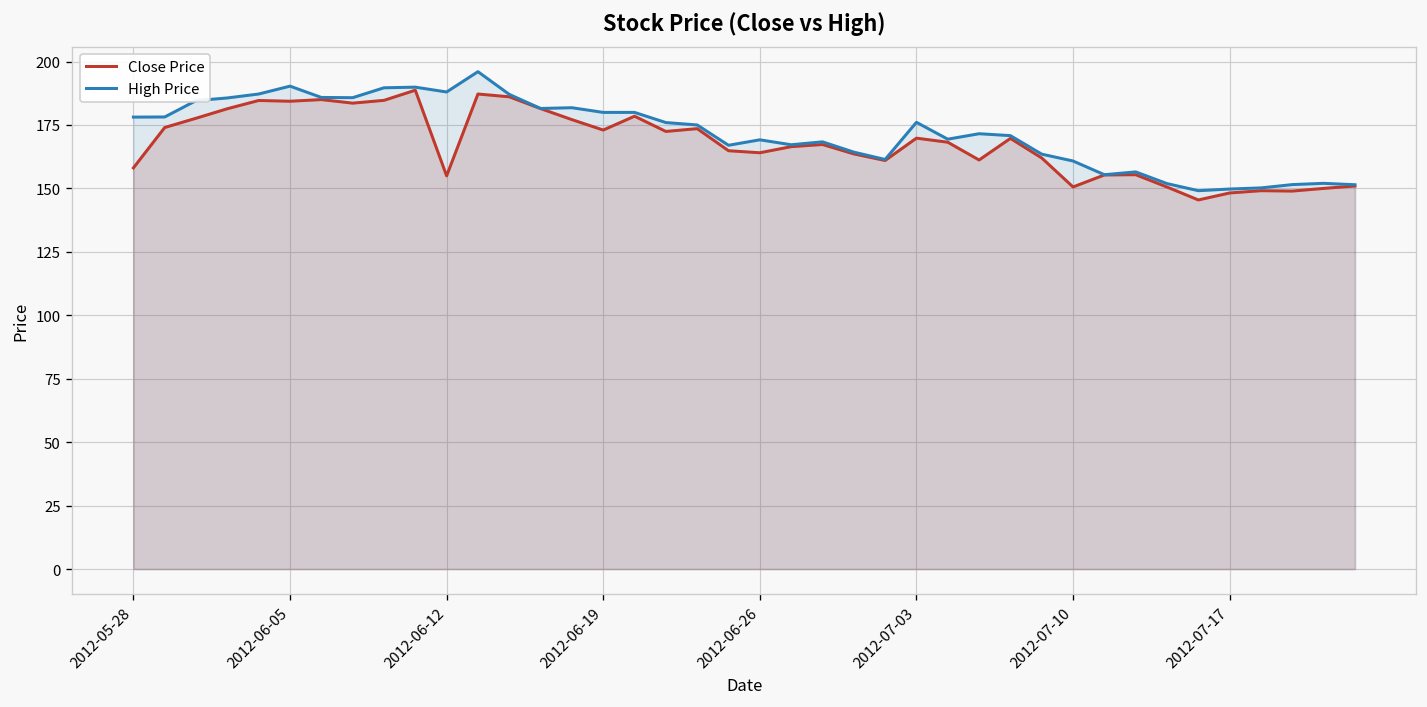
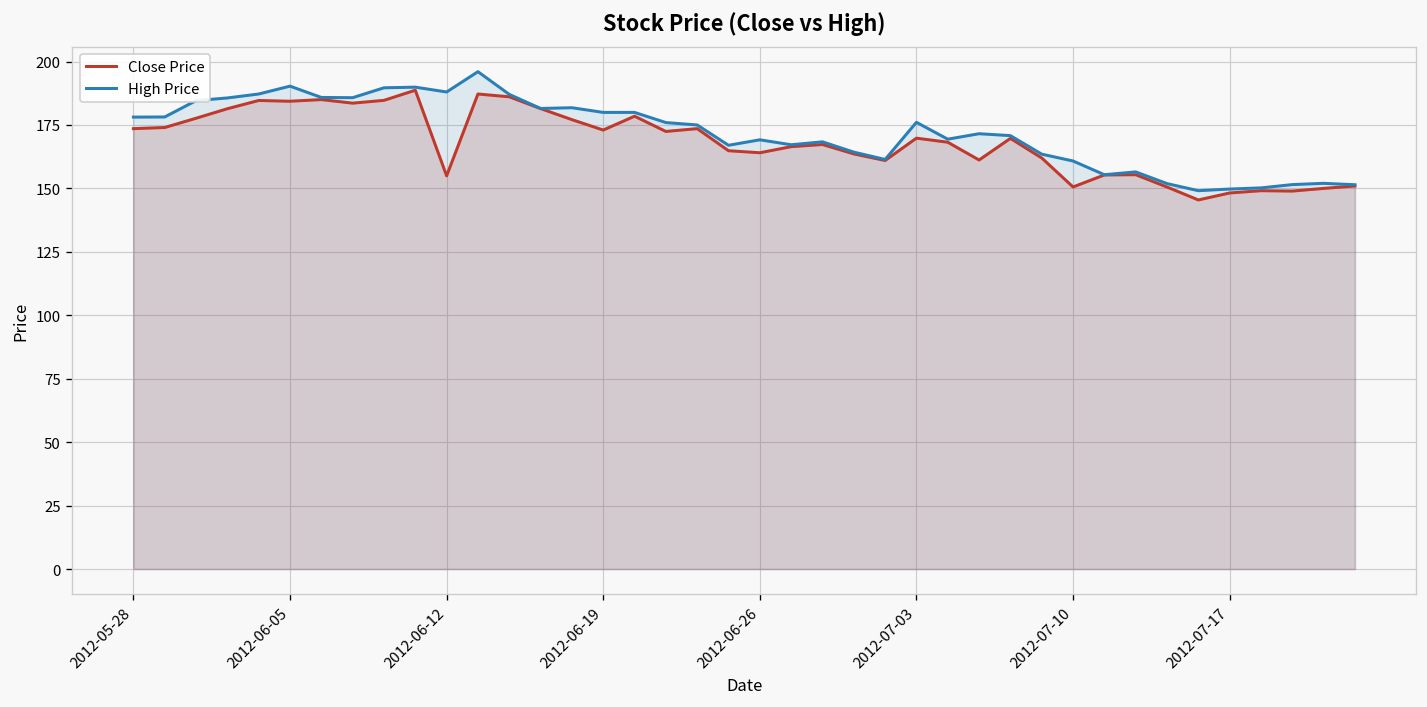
Close Price, 2012-05-28: 158 -> 174
